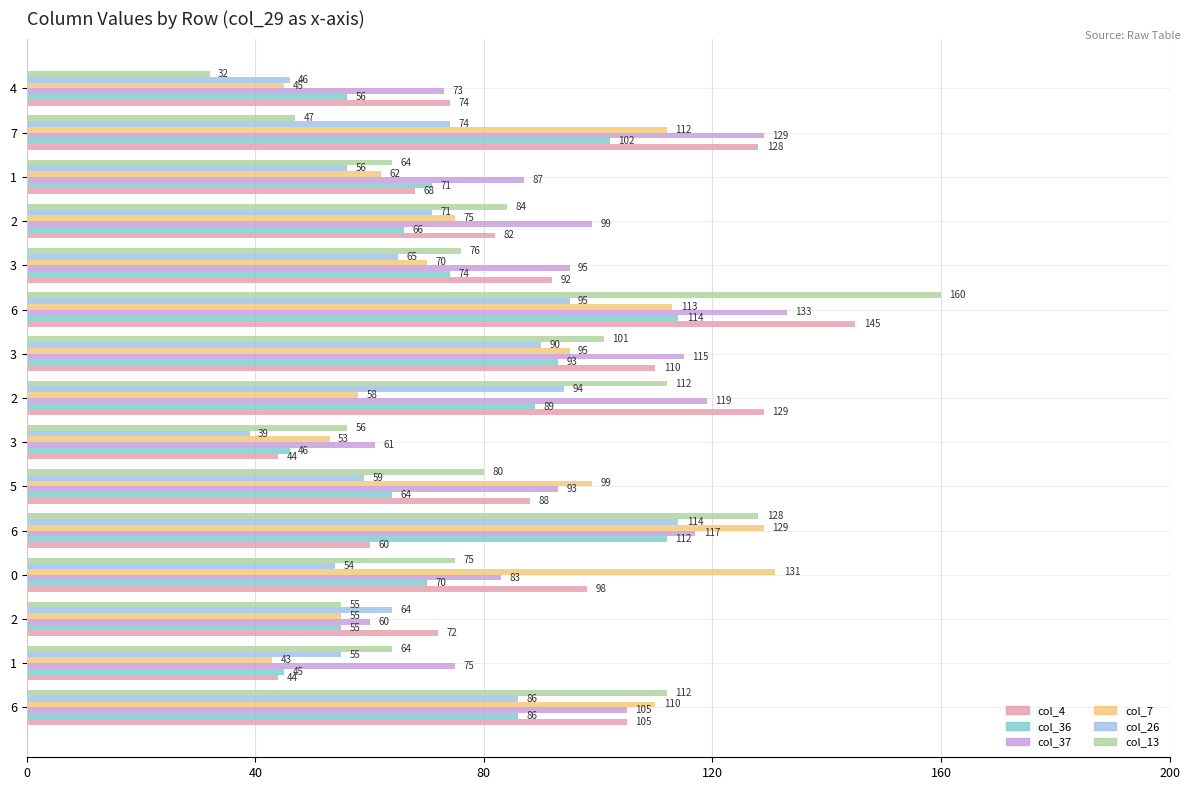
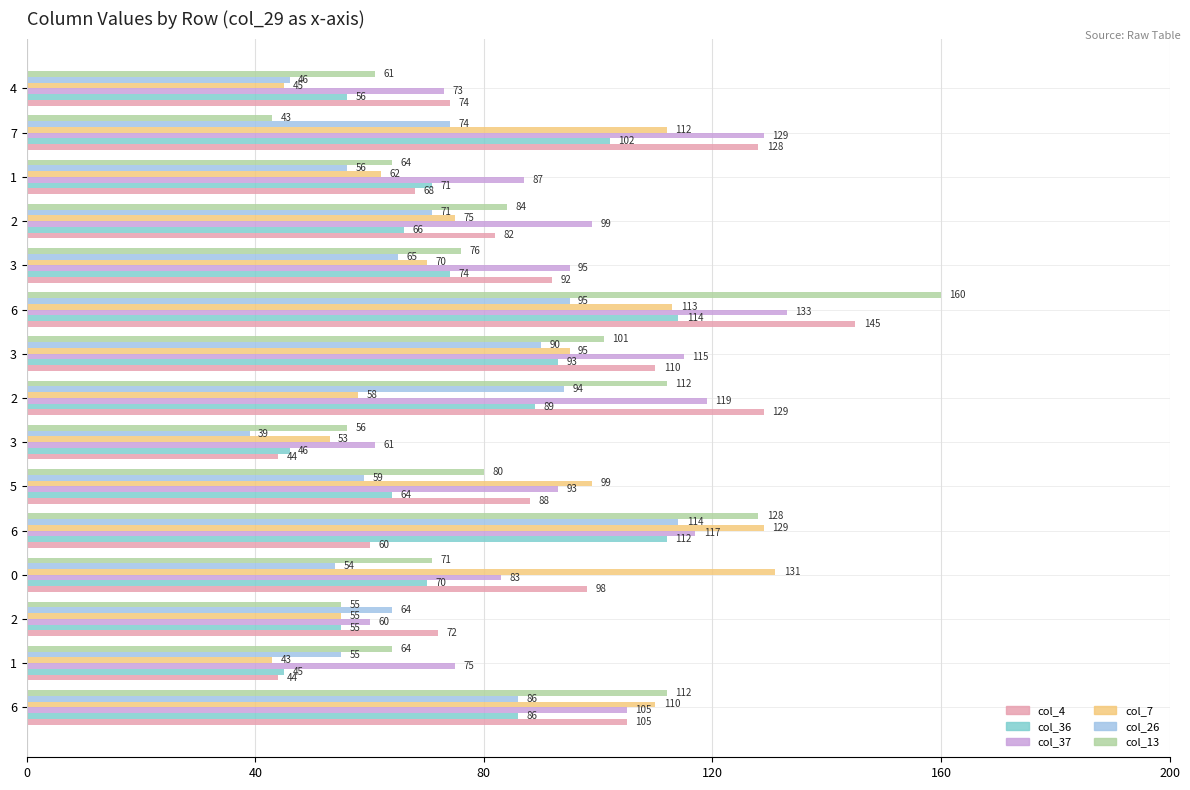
col_13, 4: 32 -> 61
col_13, 7: 47 -> 43
col_13, 0: 75 -> 71
